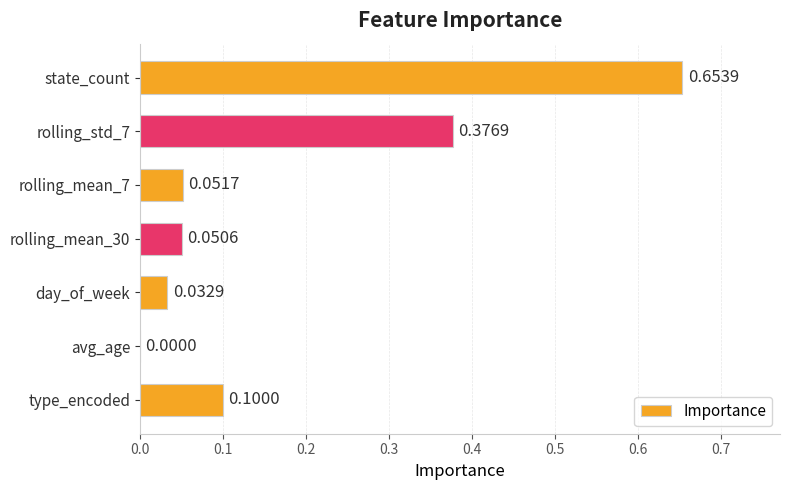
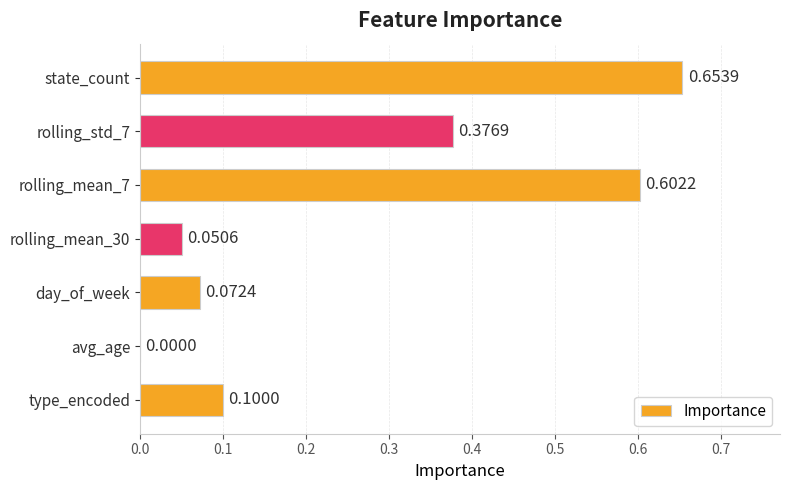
rolling_mean_7: 0.0517 -> 0.6022
day_of_week: 0.0329 -> 0.0724
